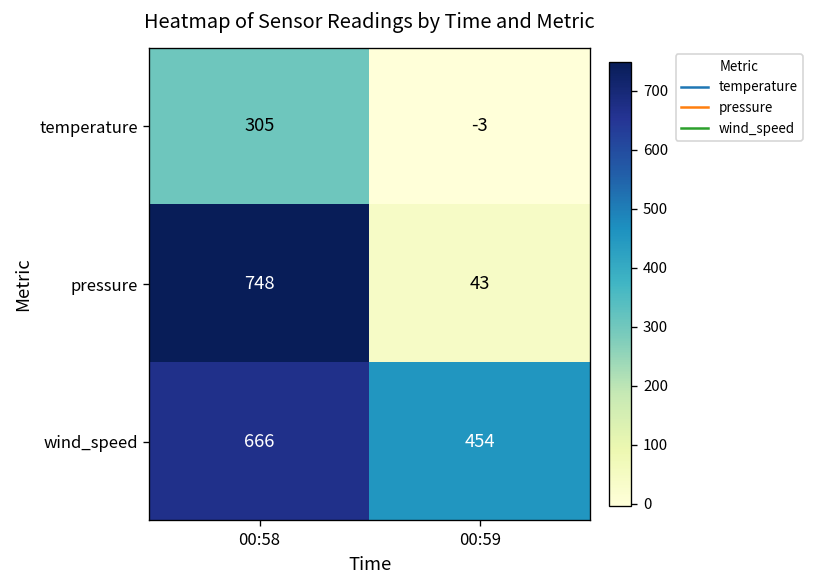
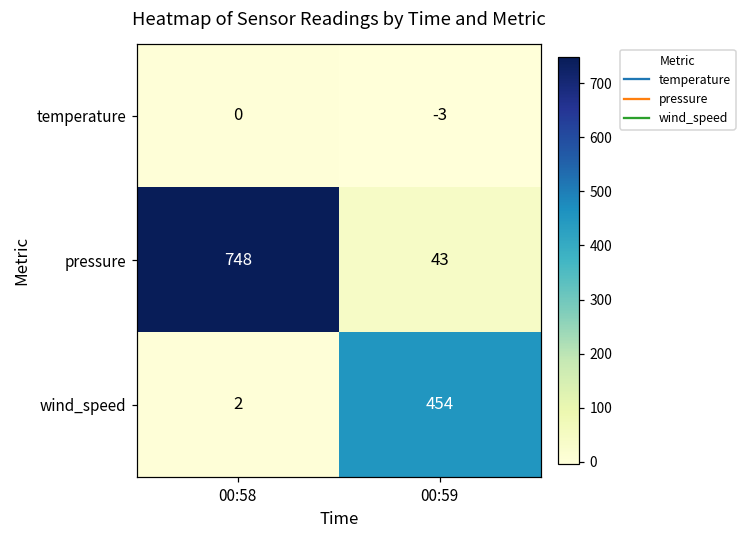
temperature, 00:58: 305 -> 0
wind_speed, 00:58: 666 -> 2
